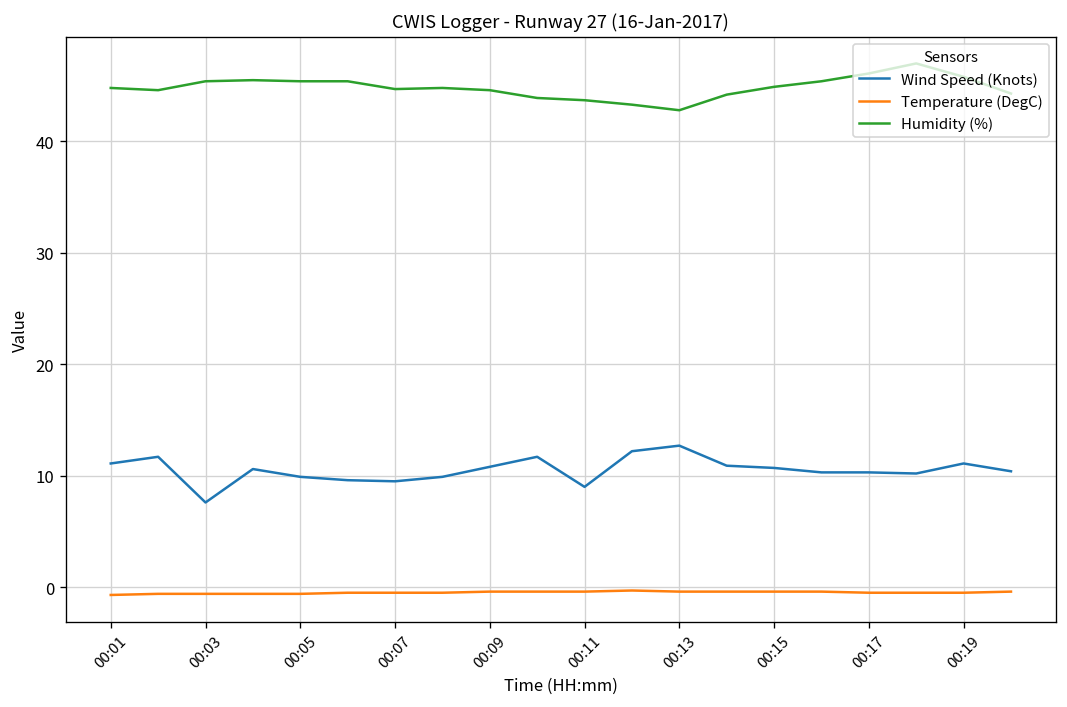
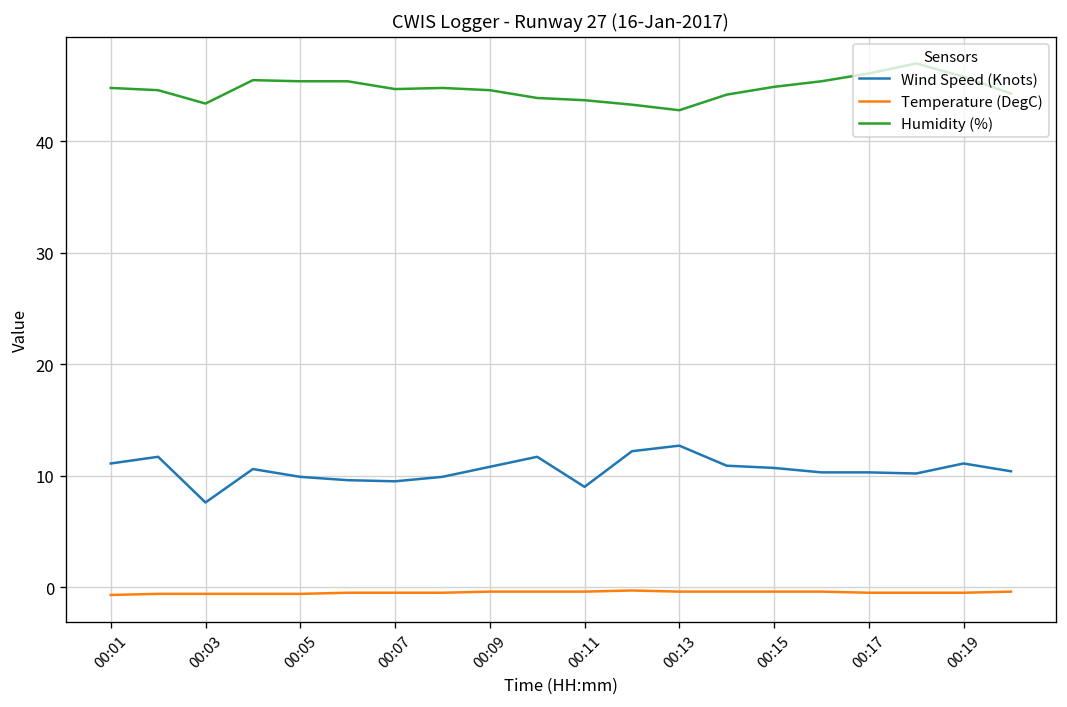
Humidity (%), 00:03: 45 -> 43
